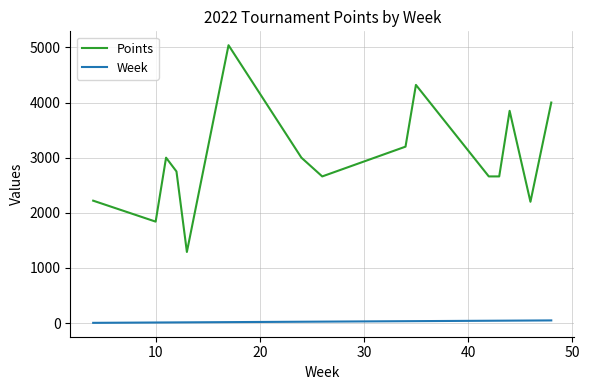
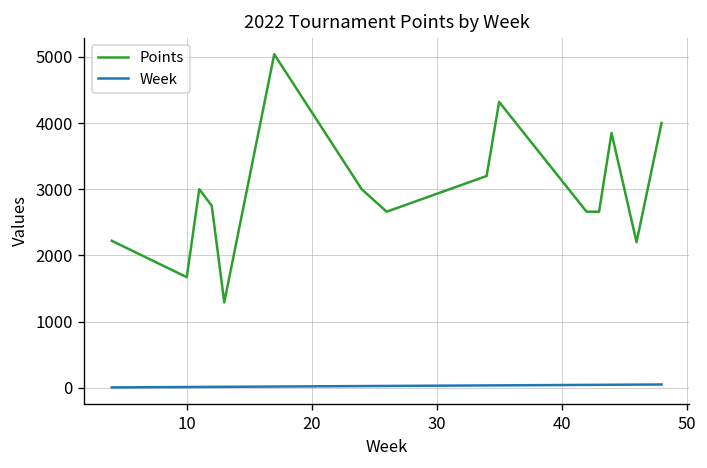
Points, 10: 1800 -> 1700
